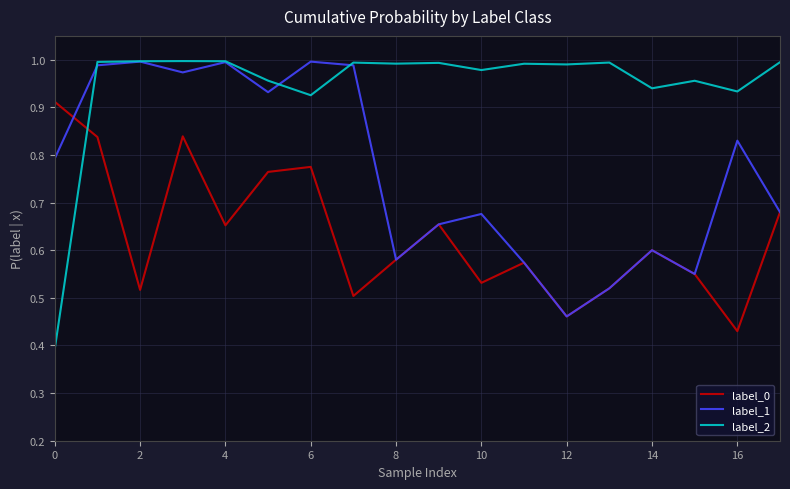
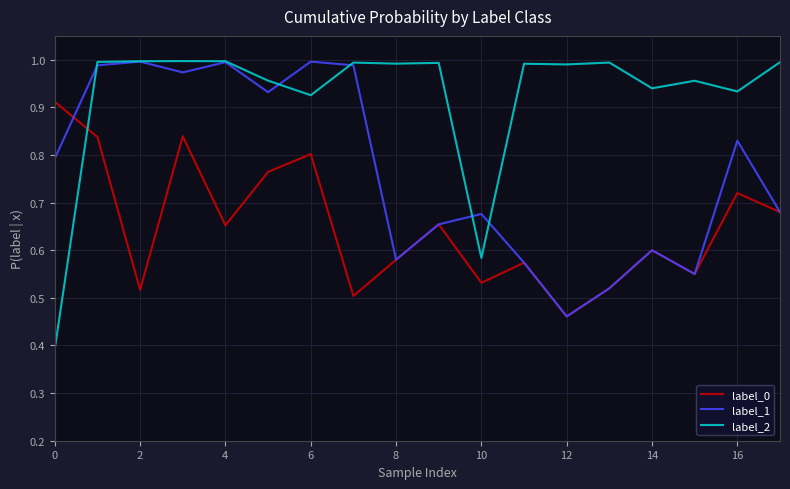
label_0, 6: 0.77 -> 0.80
label_2, 10: 0.98 -> 0.58
label_0, 16: 0.43 -> 0.72
